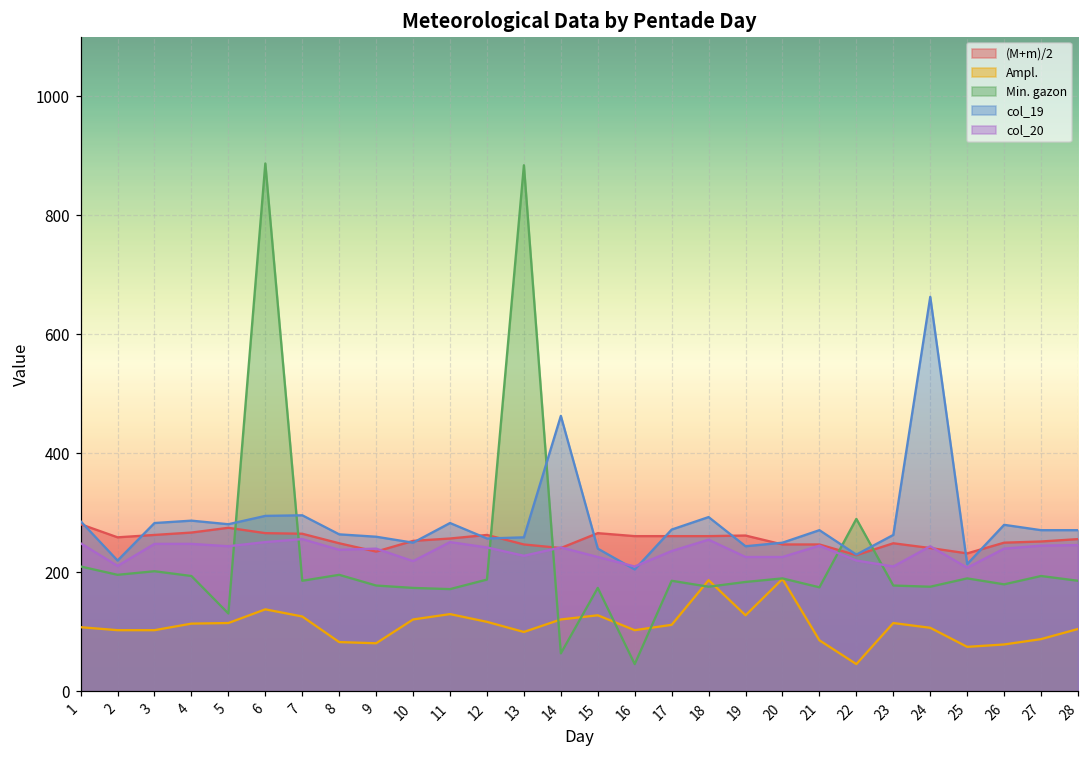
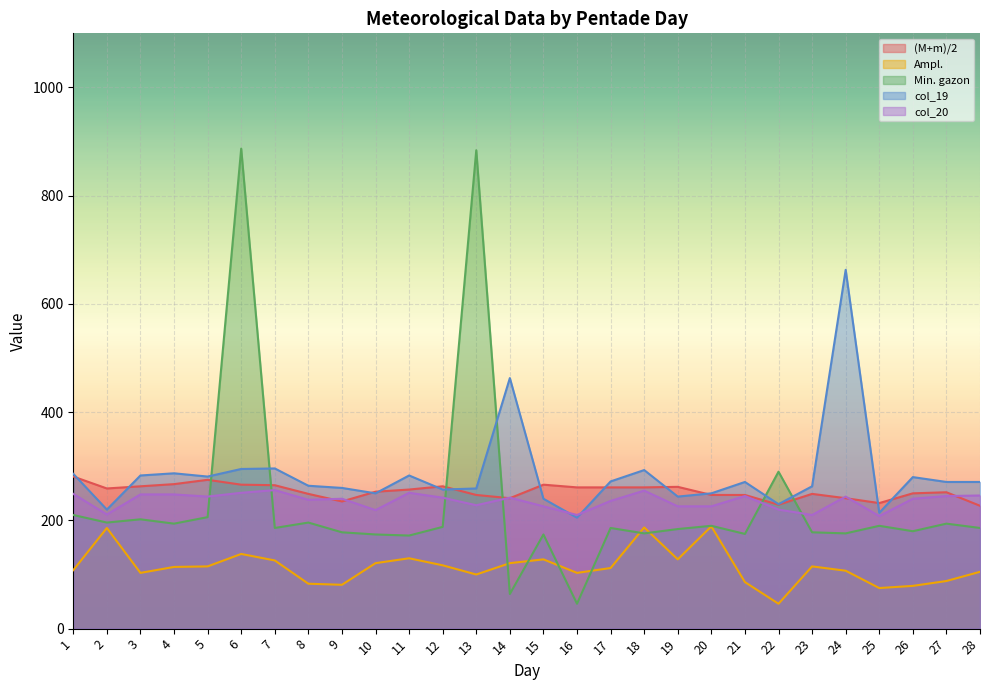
Ampl., 2: 100 -> 190
Min. gazon, 5: 130 -> 210
(M+m)/2, 28: 260 -> 230
